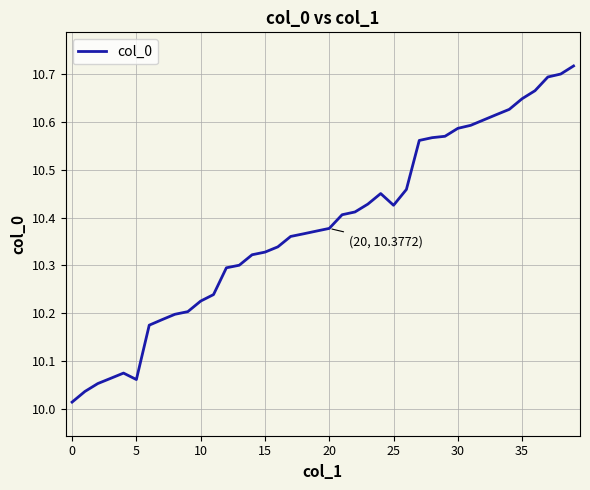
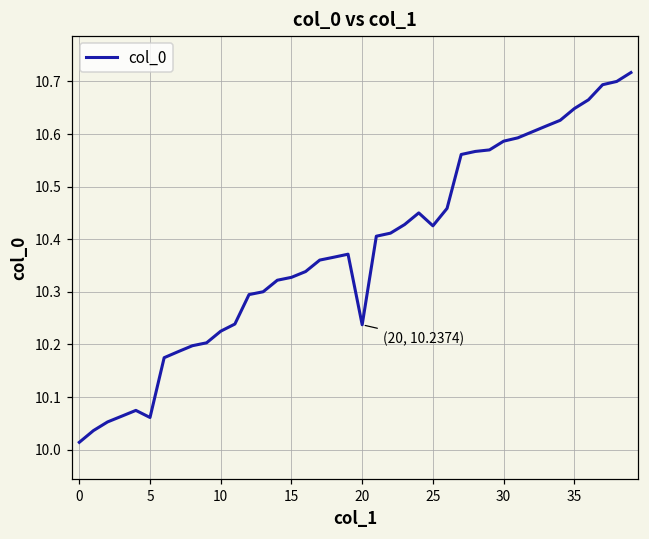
20: 10.3772 -> 10.2374
